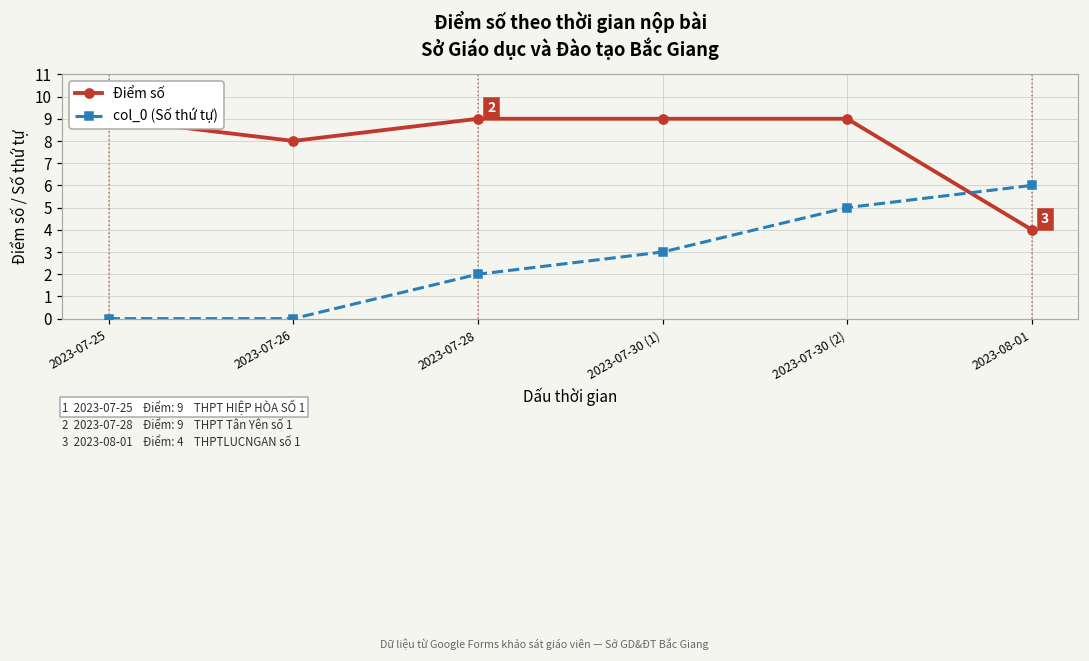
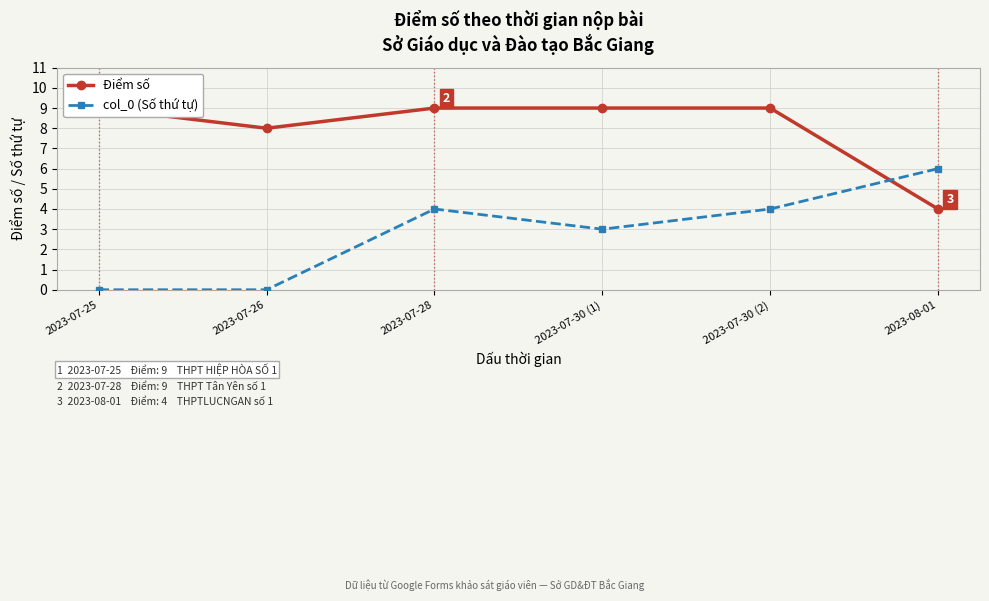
col_0 (Số thứ tự), 2023-07-28: 2 -> 4
col_0 (Số thứ tự), 2023-07-30 (2): 5 -> 4
